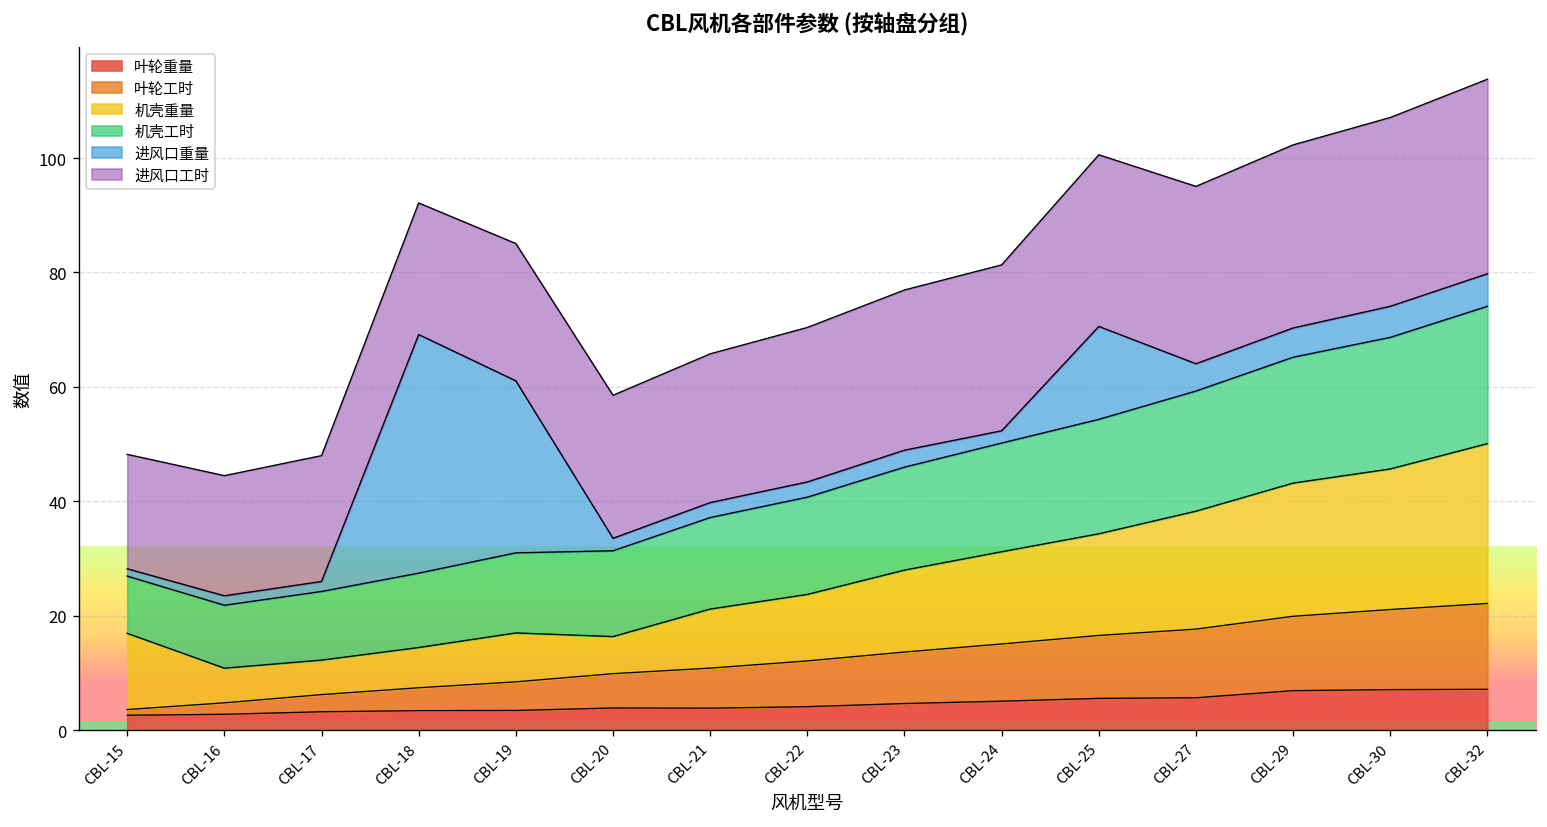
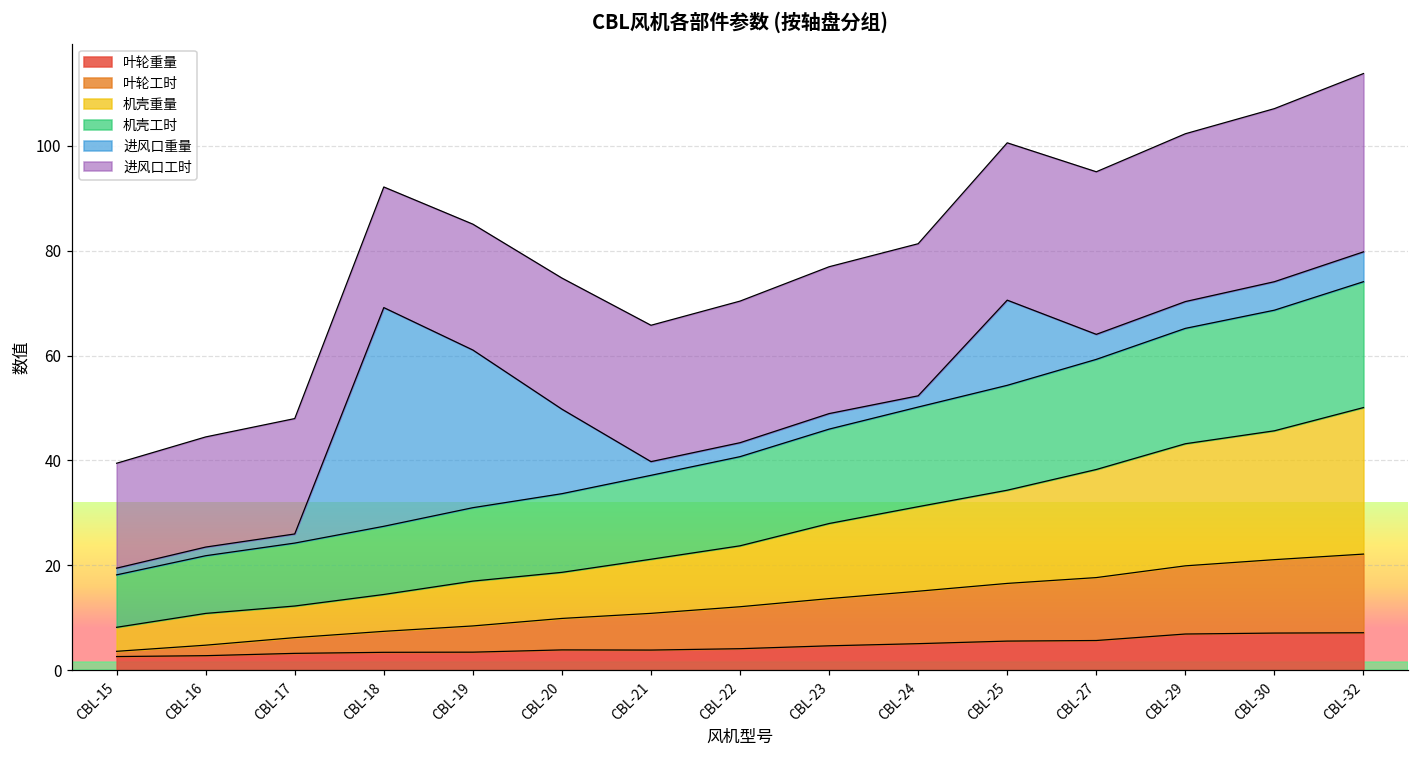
机壳重量, CBL-15: 13 -> 5
机壳重量, CBL-20: 6 -> 9
进风口重量, CBL-20: 2 -> 16
